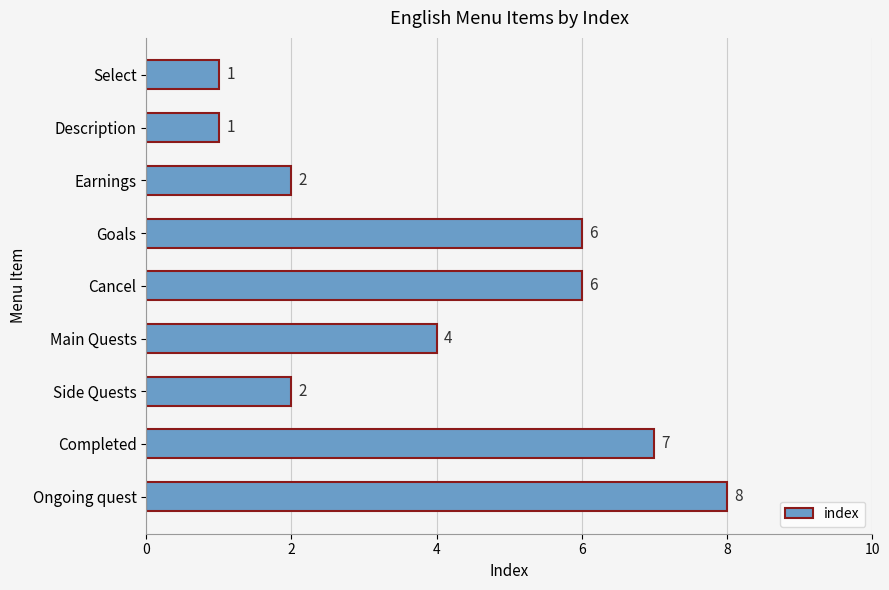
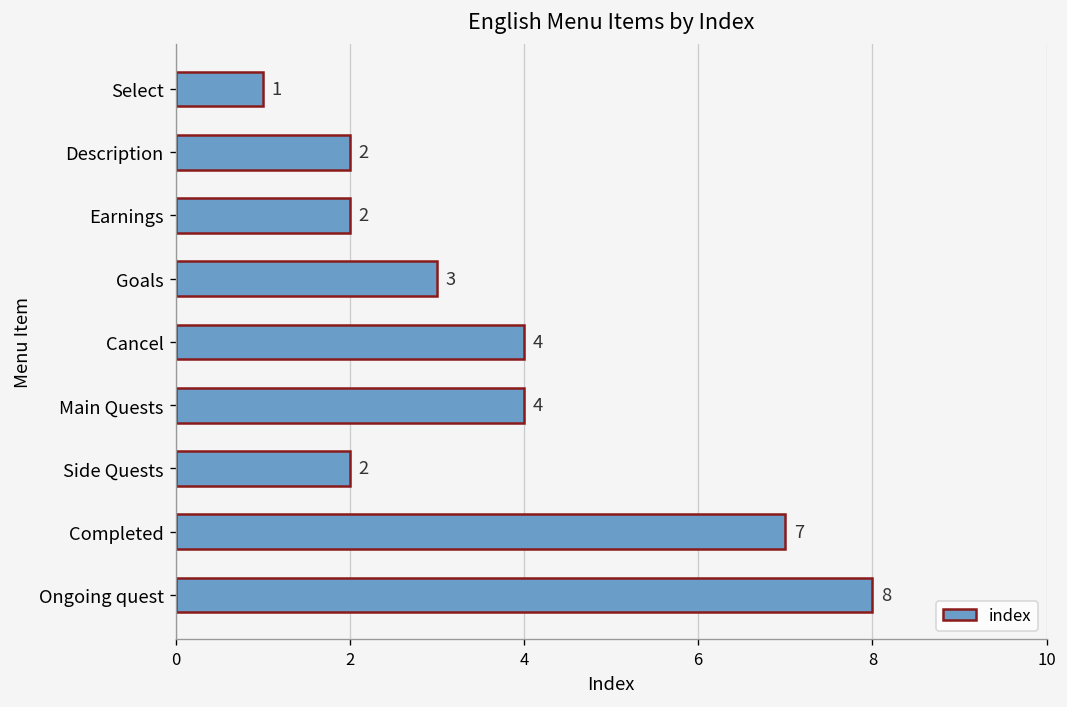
Description: 1 -> 2
Goals: 6 -> 3
Cancel: 6 -> 4
